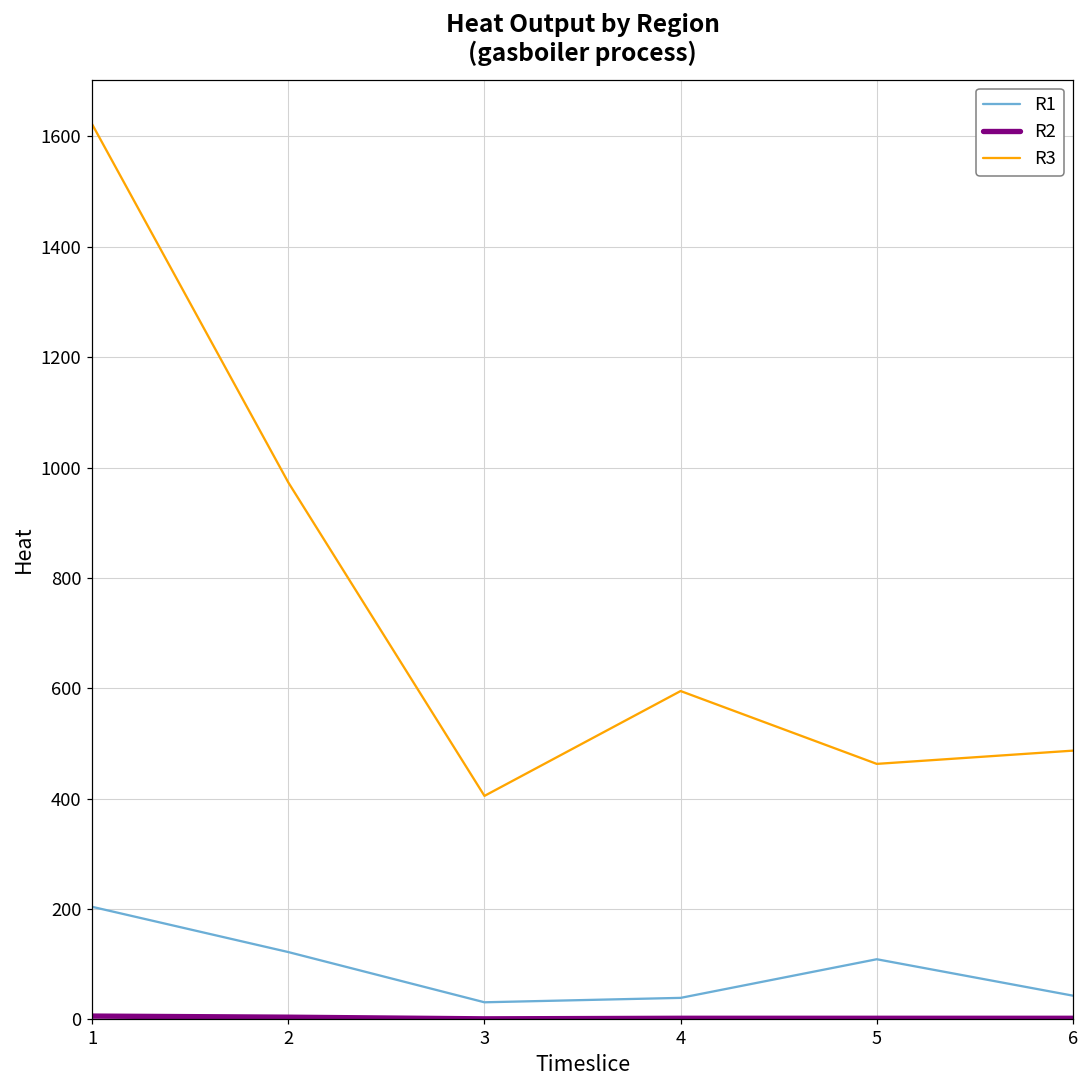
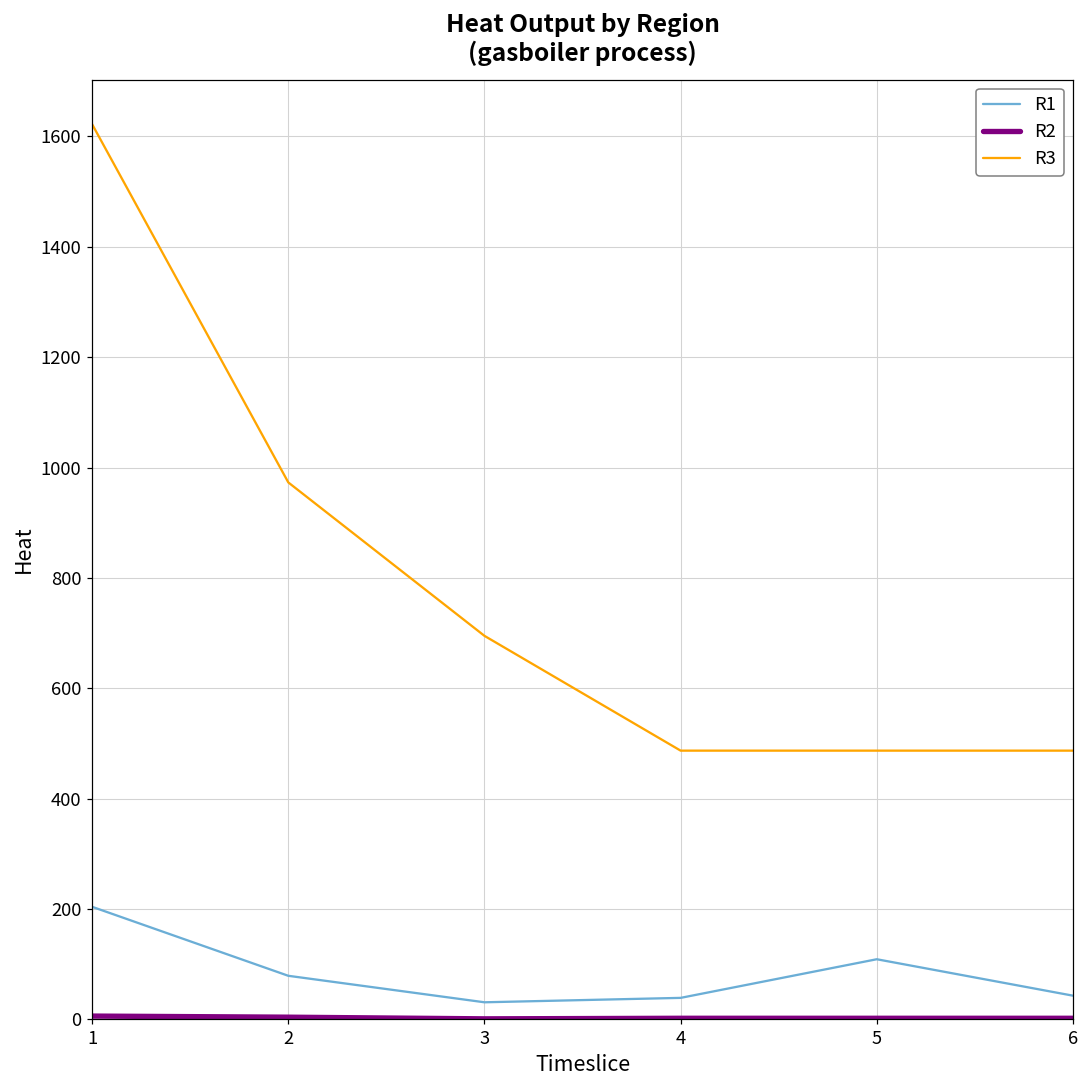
R1, 2: 120 -> 80
R3, 3: 410 -> 700
R3, 4: 600 -> 490
R3, 5: 460 -> 490
